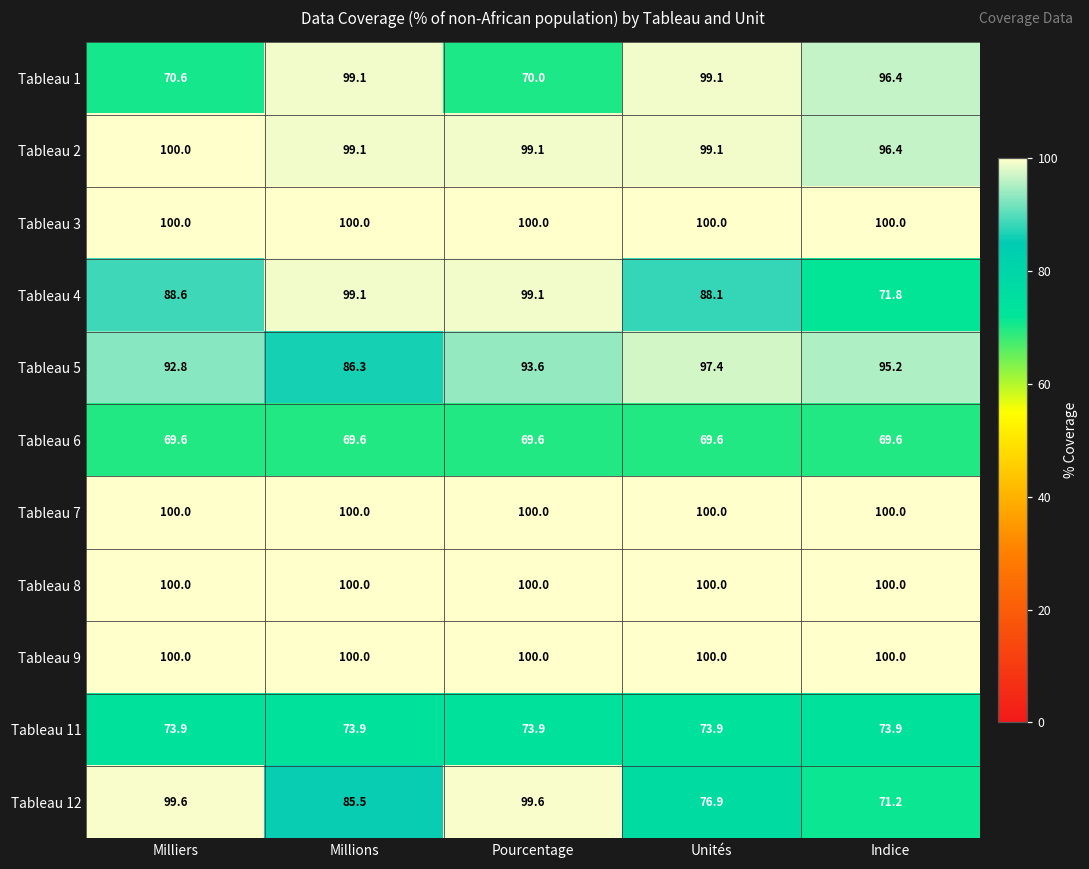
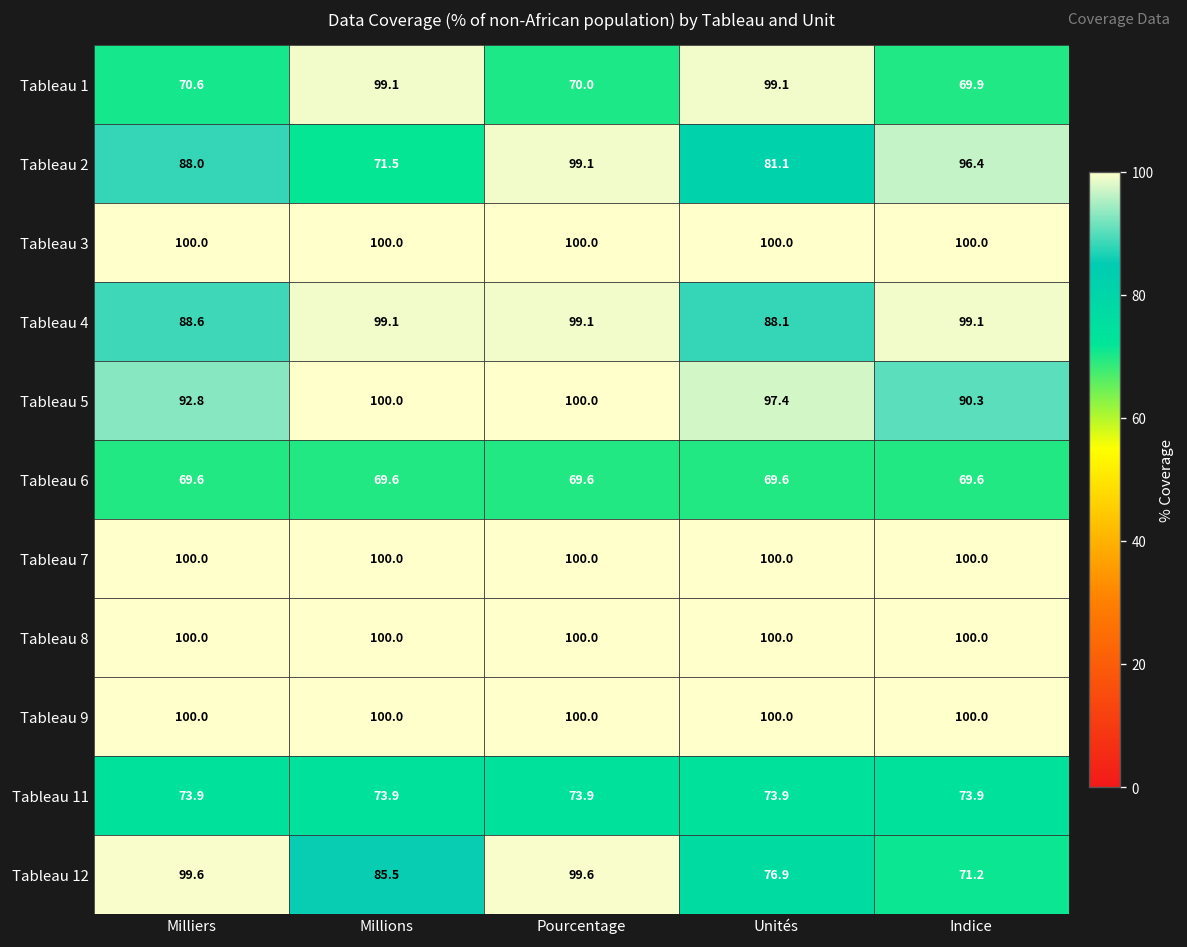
Tableau 1, Indice: 96.4 -> 69.9
Tableau 2, Milliers: 100.0 -> 88.0
Tableau 2, Millions: 99.1 -> 71.5
Tableau 2, Unités: 99.1 -> 81.1
Tableau 4, Indice: 71.8 -> 99.1
Tableau 5, Millions: 86.3 -> 100.0
Tableau 5, Pourcentage: 93.6 -> 100.0
Tableau 5, Indice: 95.2 -> 90.3
